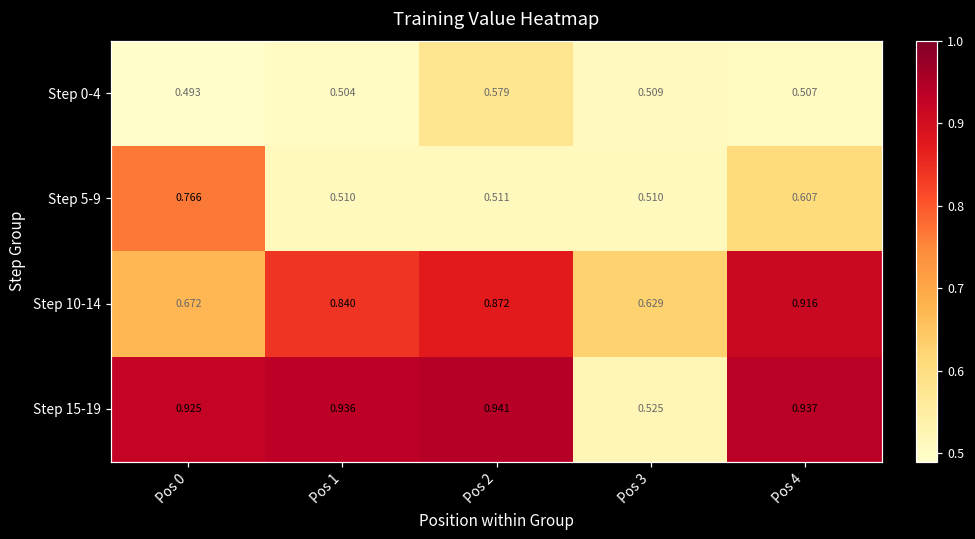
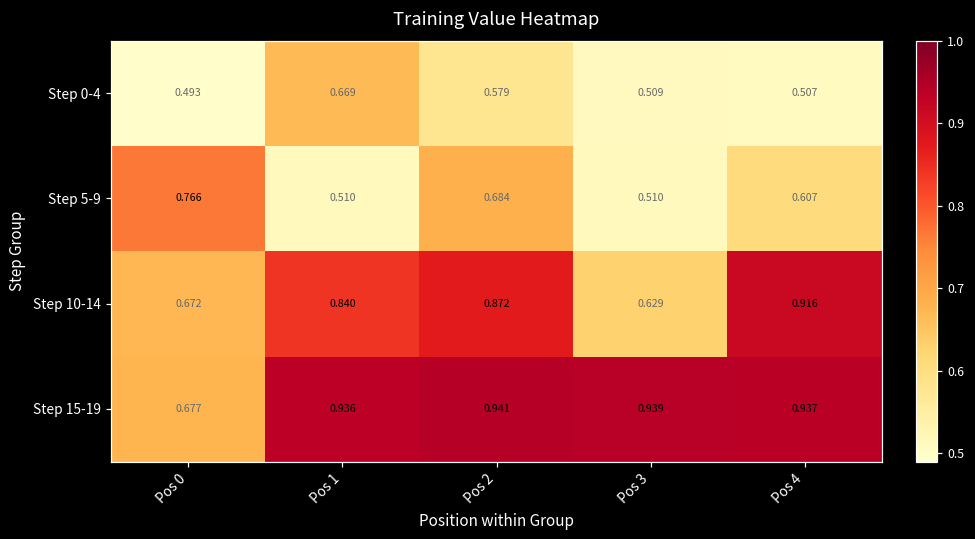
Step 0-4, Pos 1: 0.504 -> 0.669
Step 5-9, Pos 2: 0.511 -> 0.684
Step 15-19, Pos 0: 0.925 -> 0.677
Step 15-19, Pos 3: 0.525 -> 0.939
